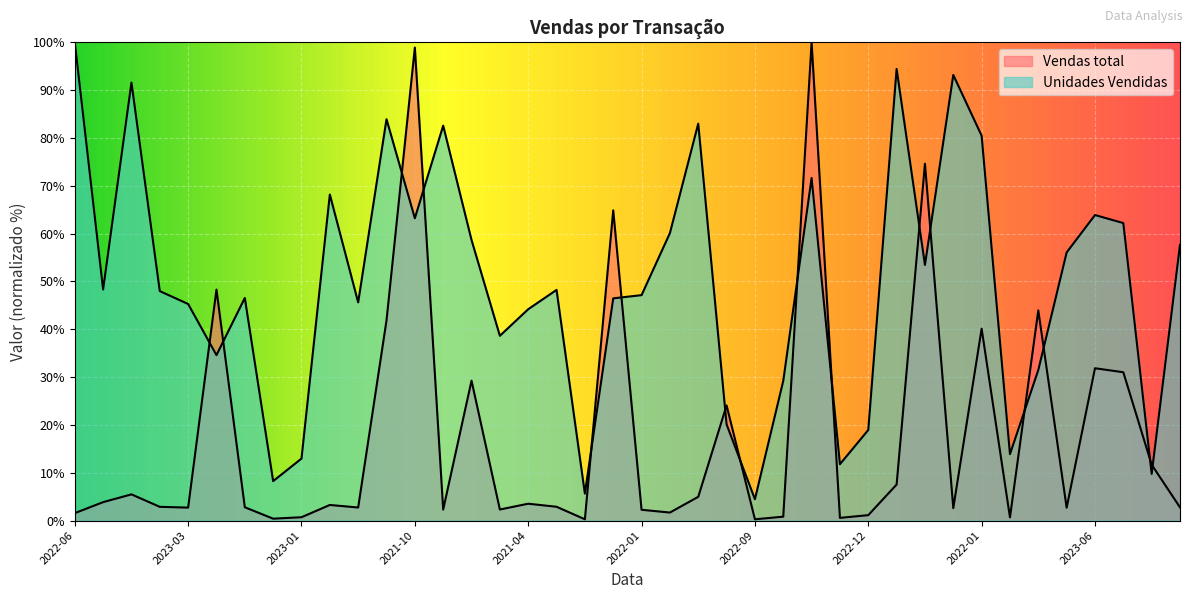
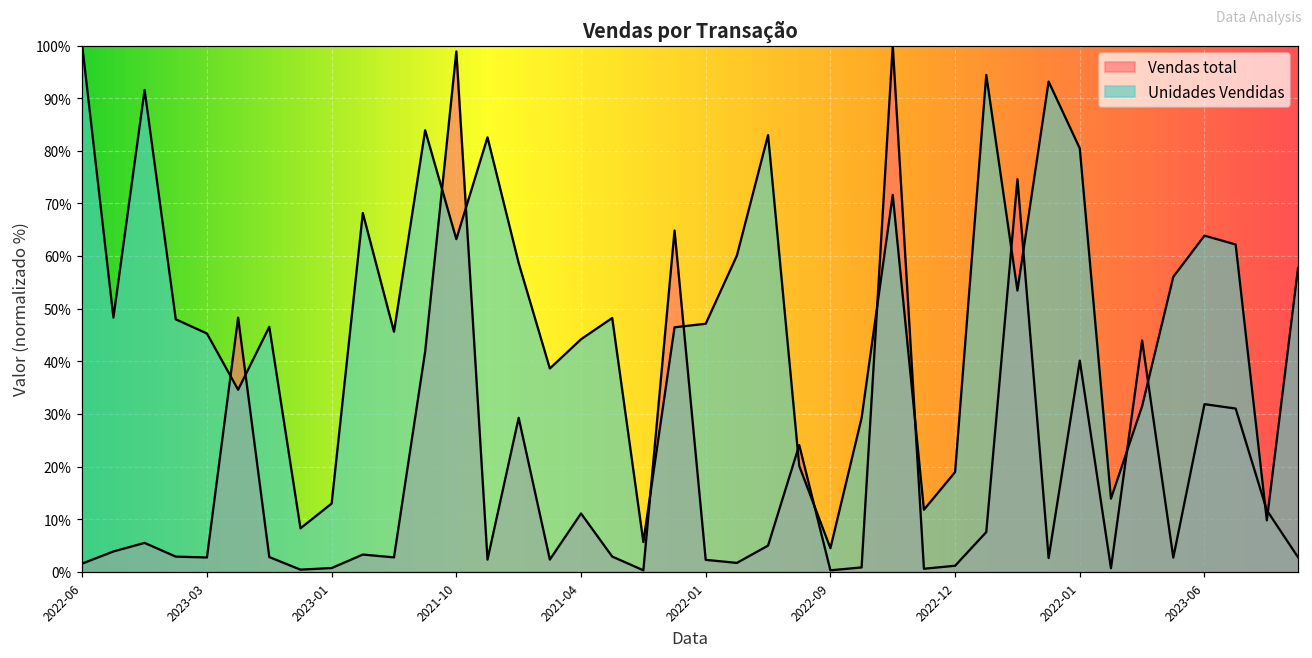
Vendas total, 2021-04: 4% -> 11%
